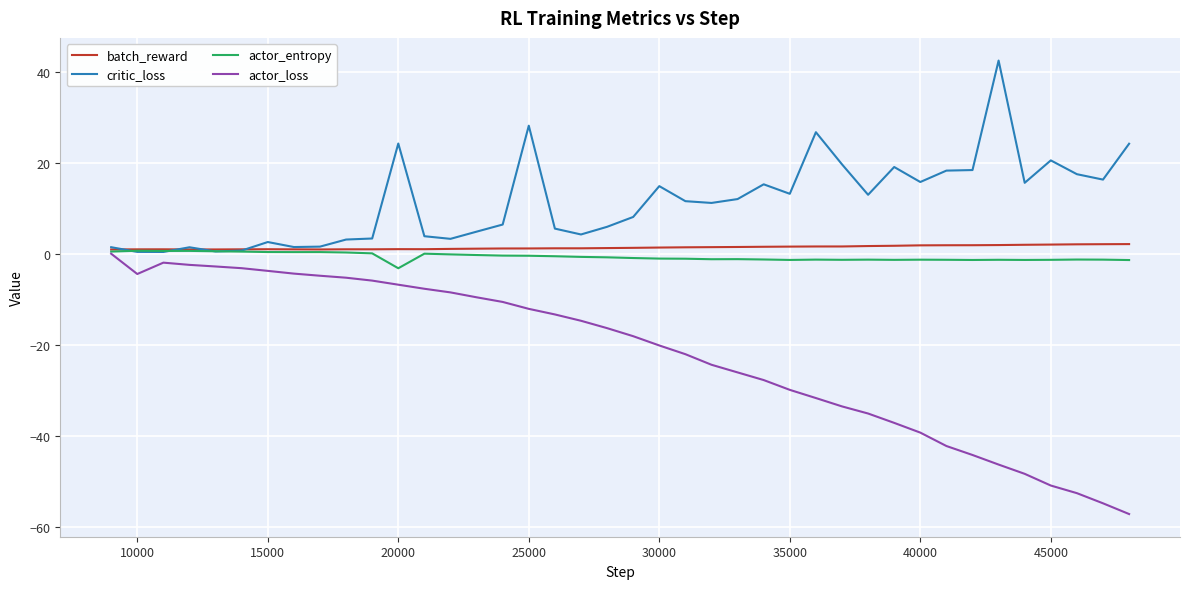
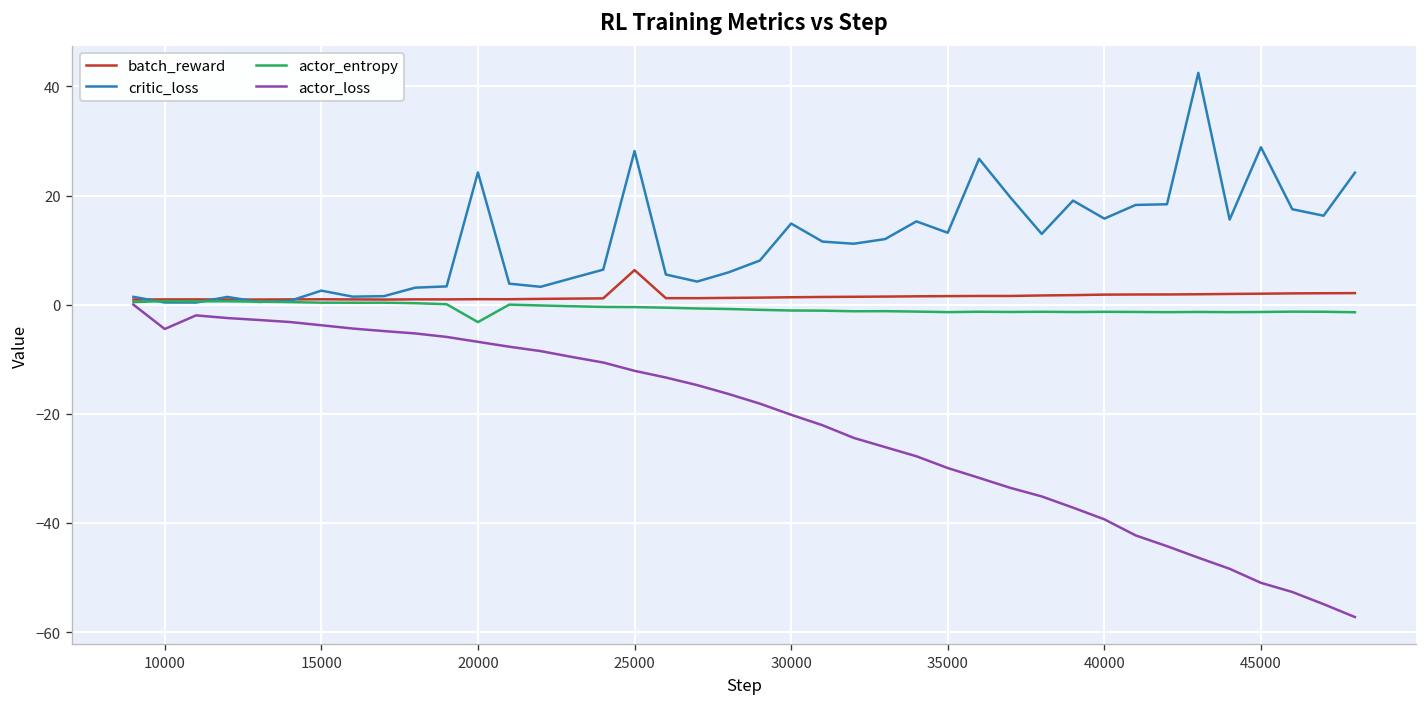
batch_reward, 25000: 1 -> 6
critic_loss, 45000: 21 -> 29
